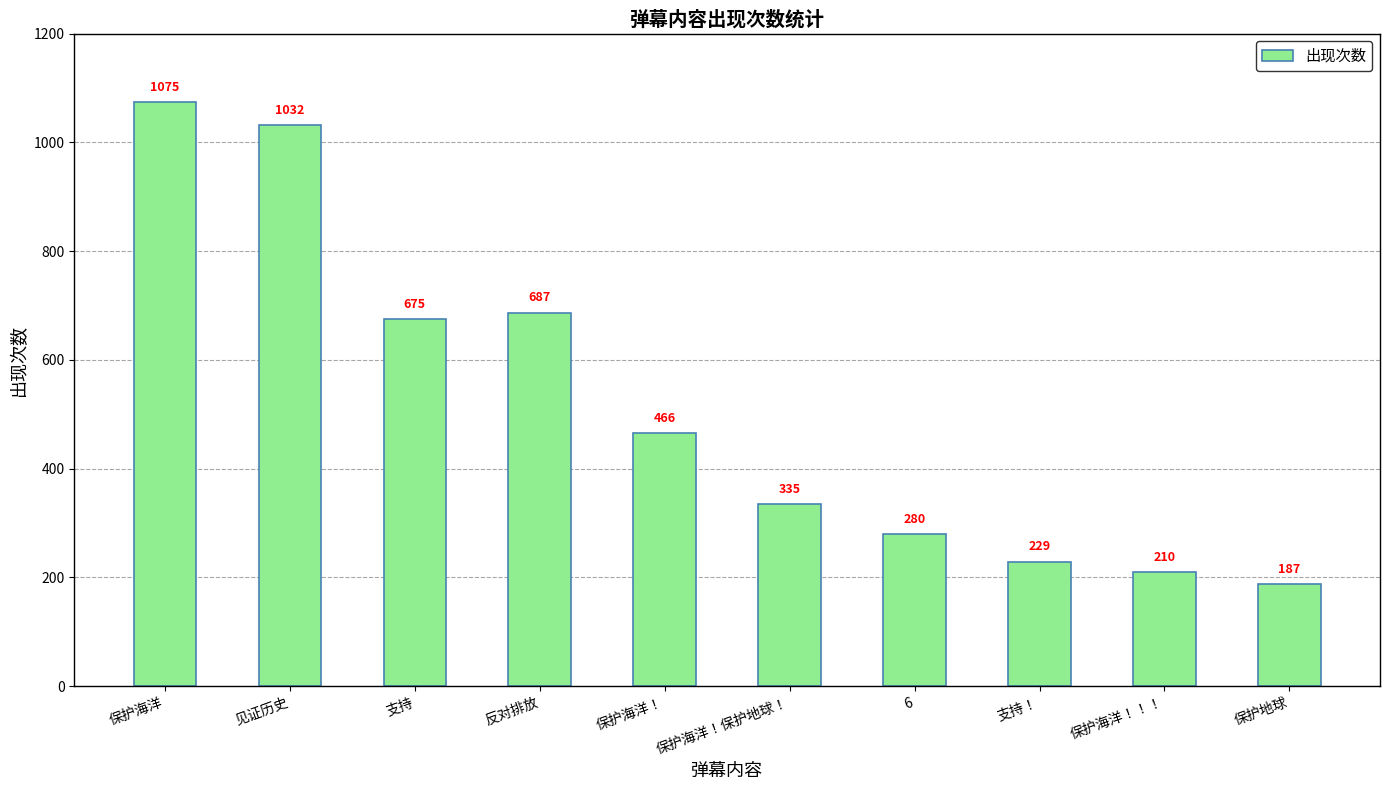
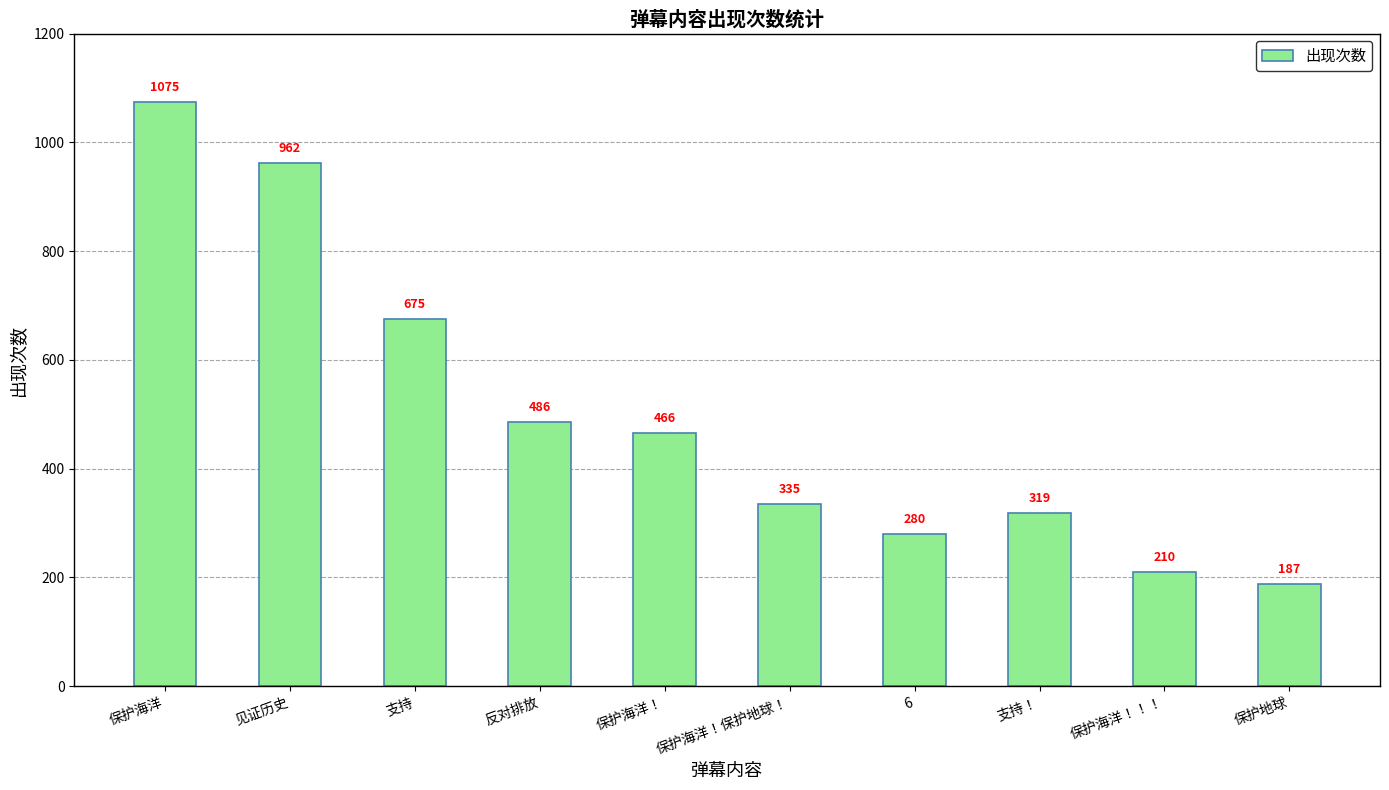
见证历史: 1032 -> 962
反对排放: 687 -> 486
支持！: 229 -> 319
